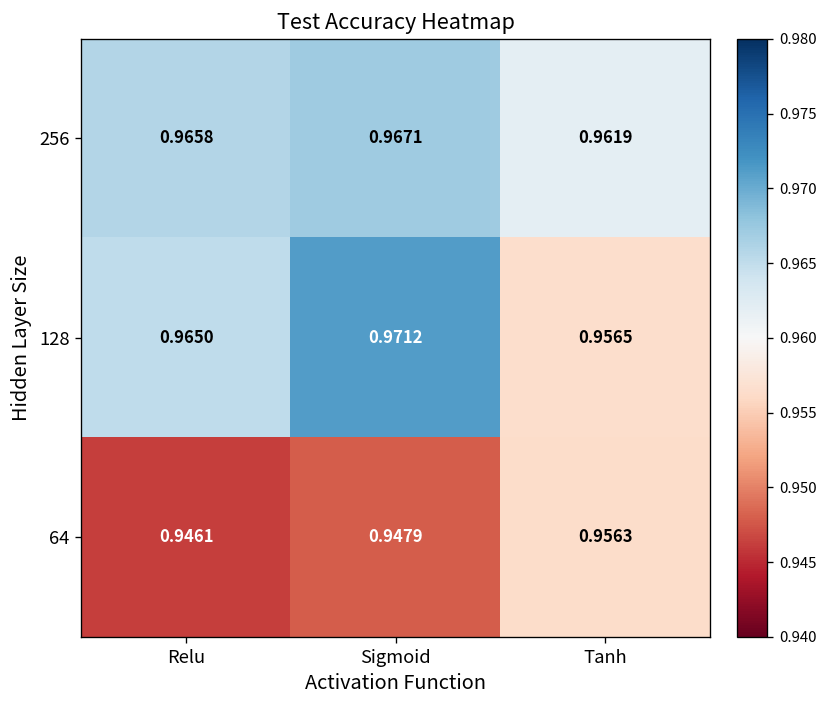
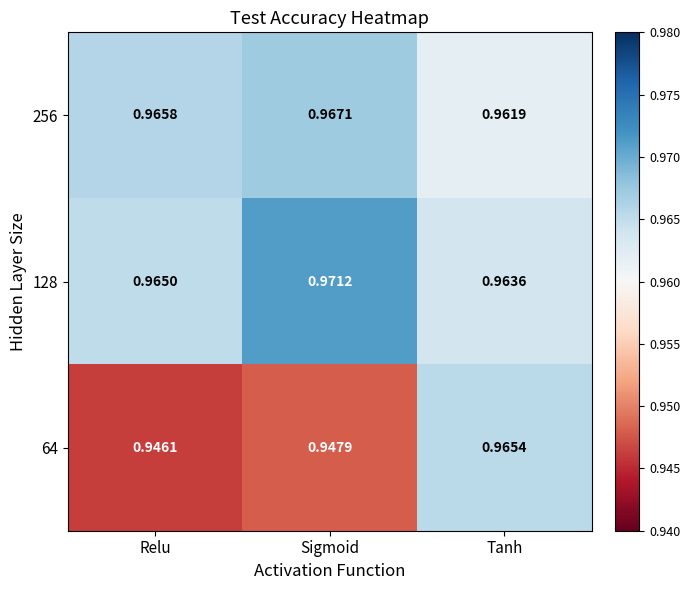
128, Tanh: 0.9565 -> 0.9636
64, Tanh: 0.9563 -> 0.9654
